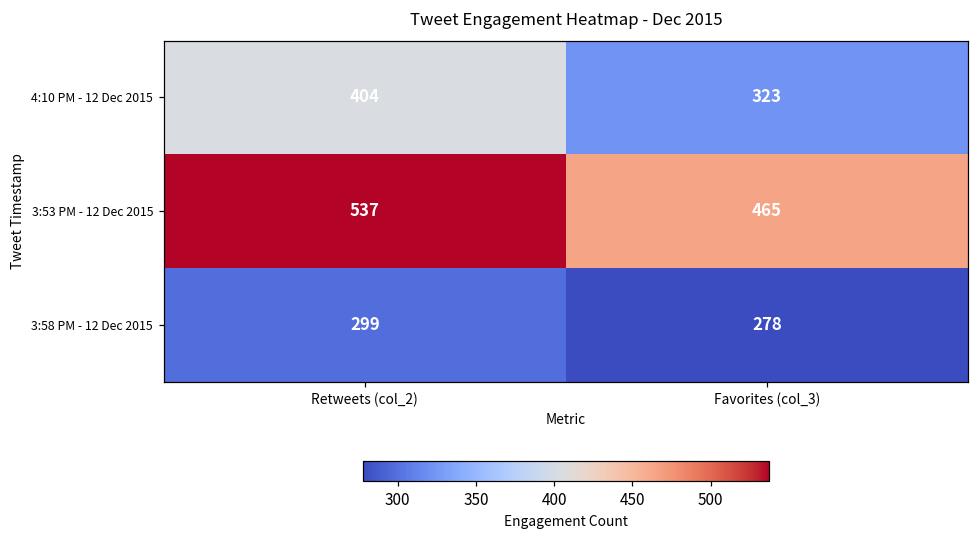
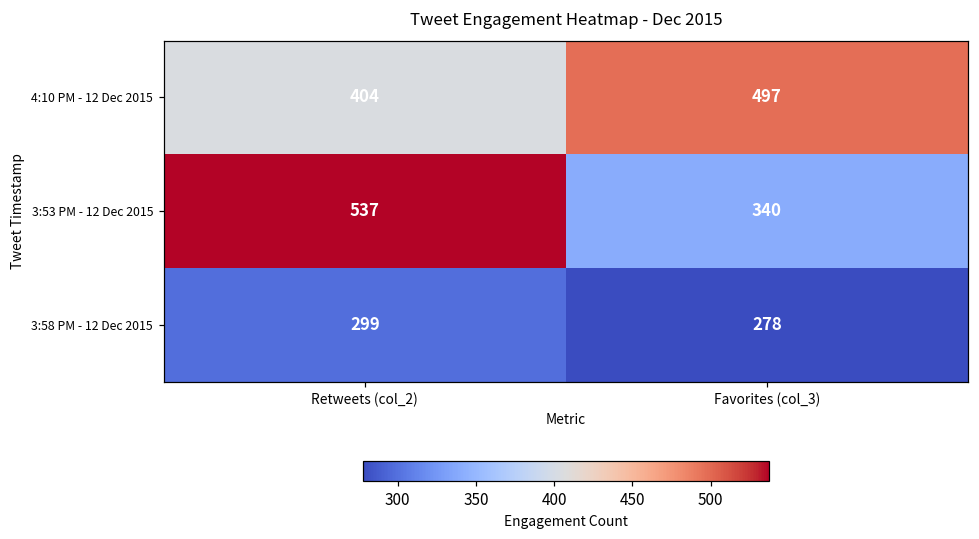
4:10 PM - 12 Dec 2015, Favorites (col_3): 323 -> 497
3:53 PM - 12 Dec 2015, Favorites (col_3): 465 -> 340
